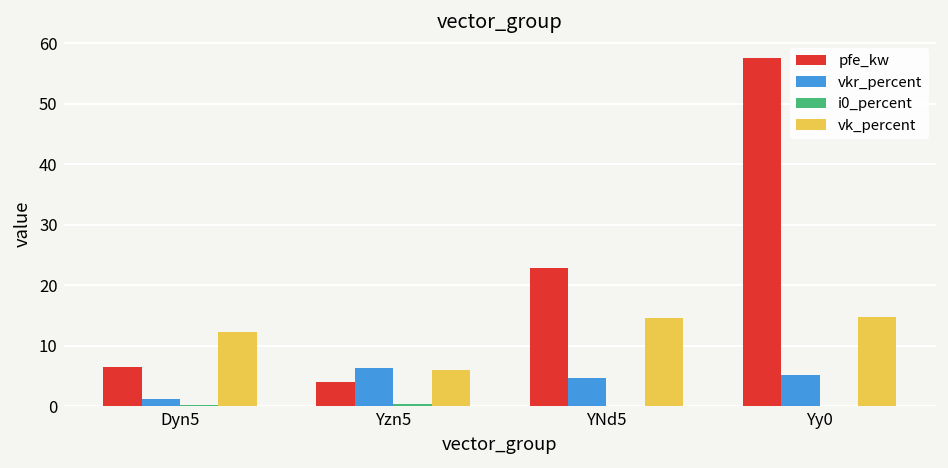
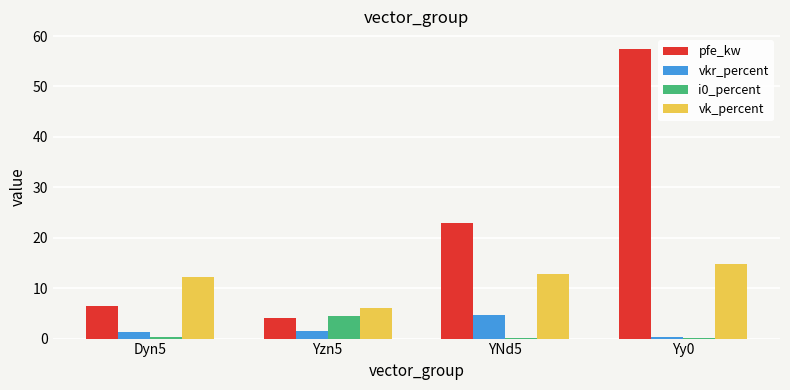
vkr_percent, Yzn5: 6 -> 1
i0_percent, Yzn5: 0 -> 5
vk_percent, YNd5: 15 -> 13
vkr_percent, Yy0: 5 -> 0
